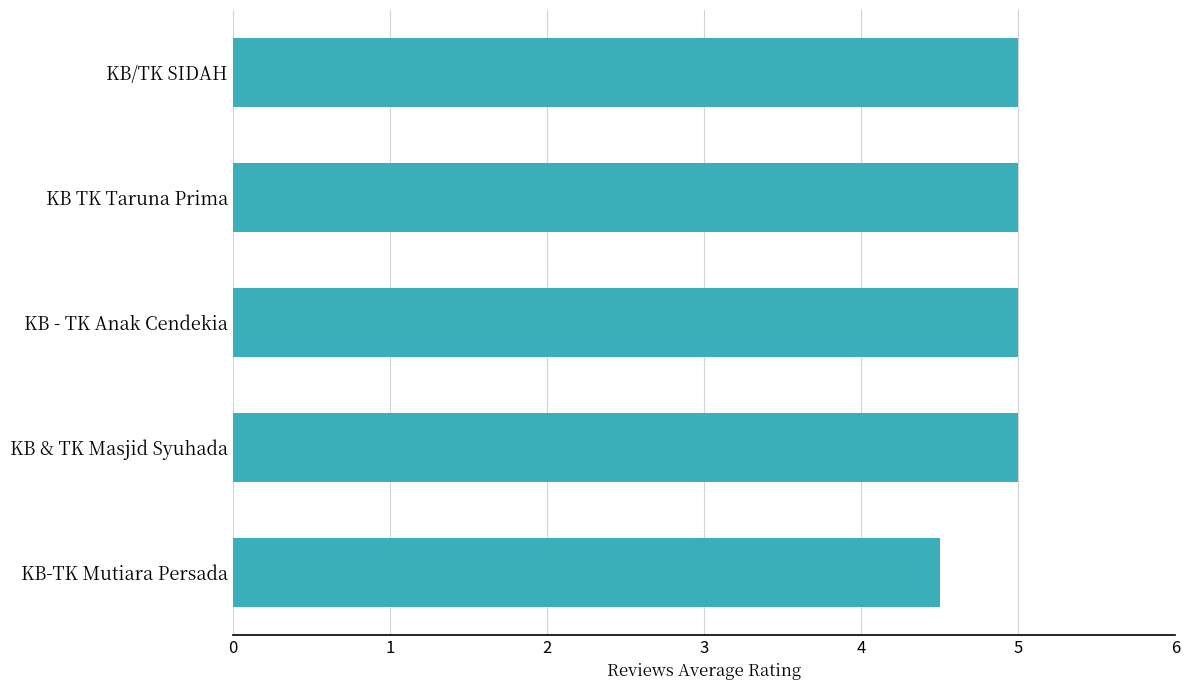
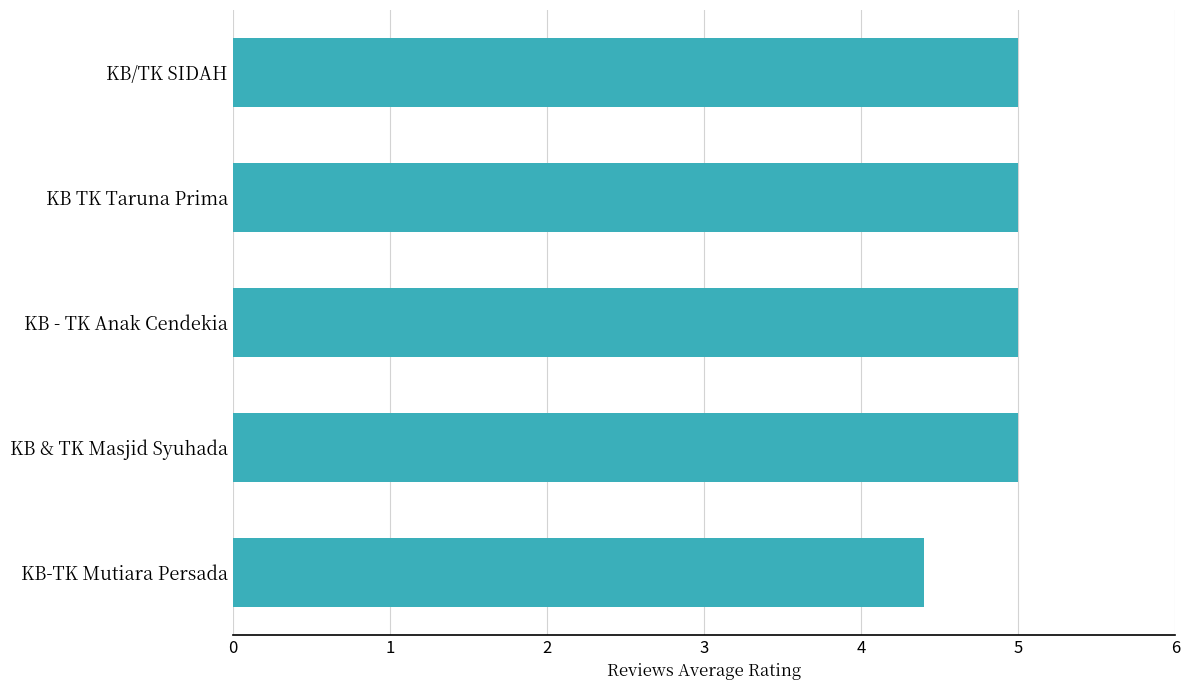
KB-TK Mutiara Persada: 4.5 -> 4.4
